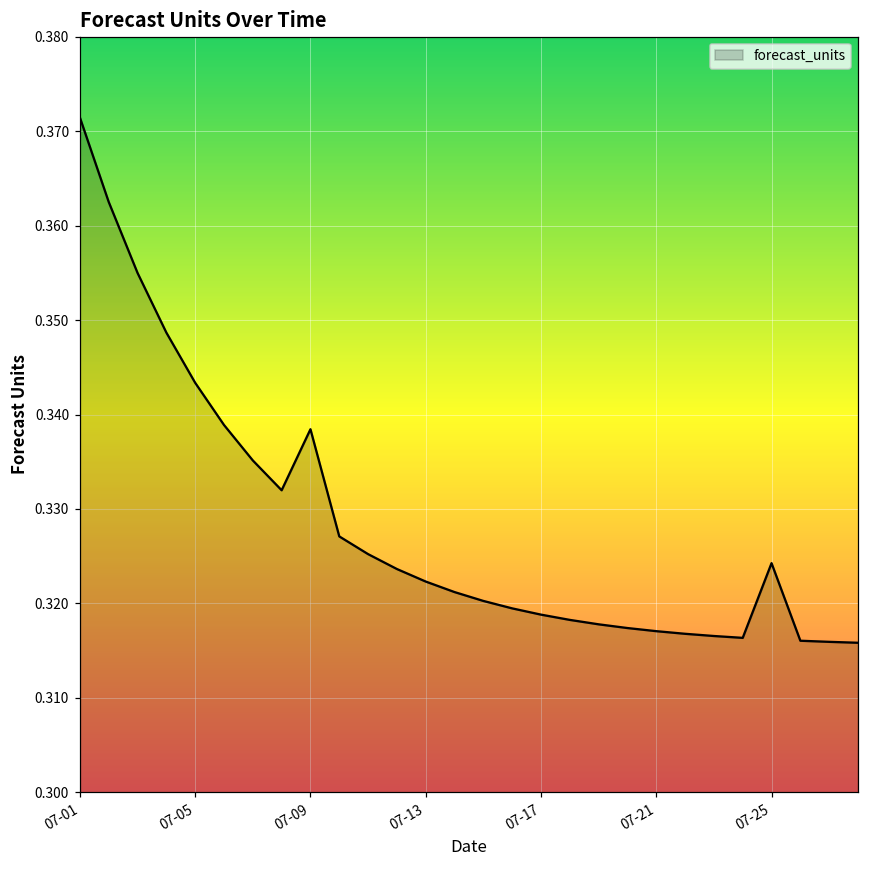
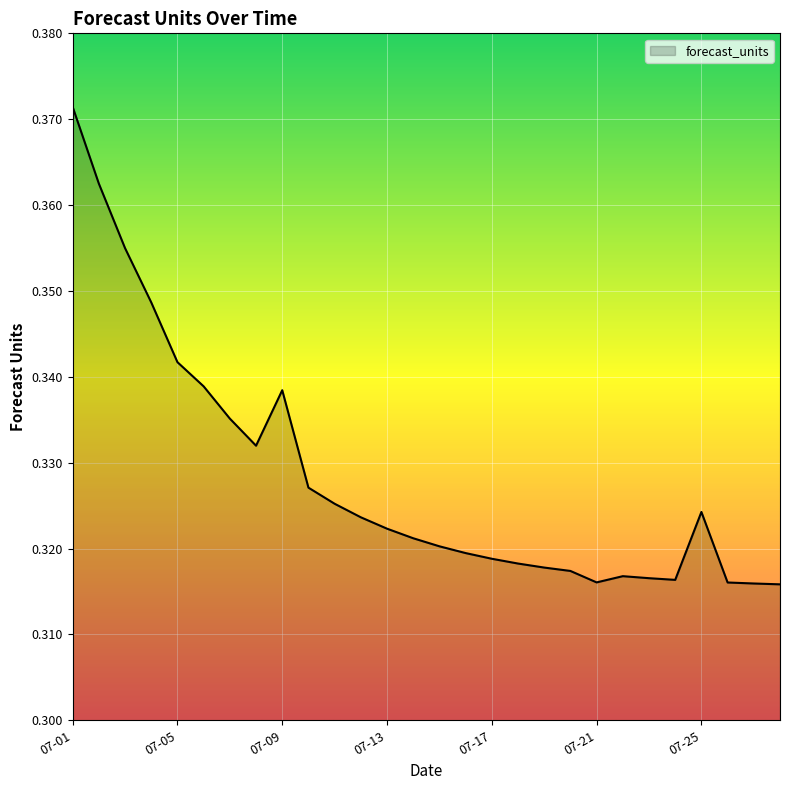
07-05: 0.343 -> 0.342
07-21: 0.317 -> 0.316
